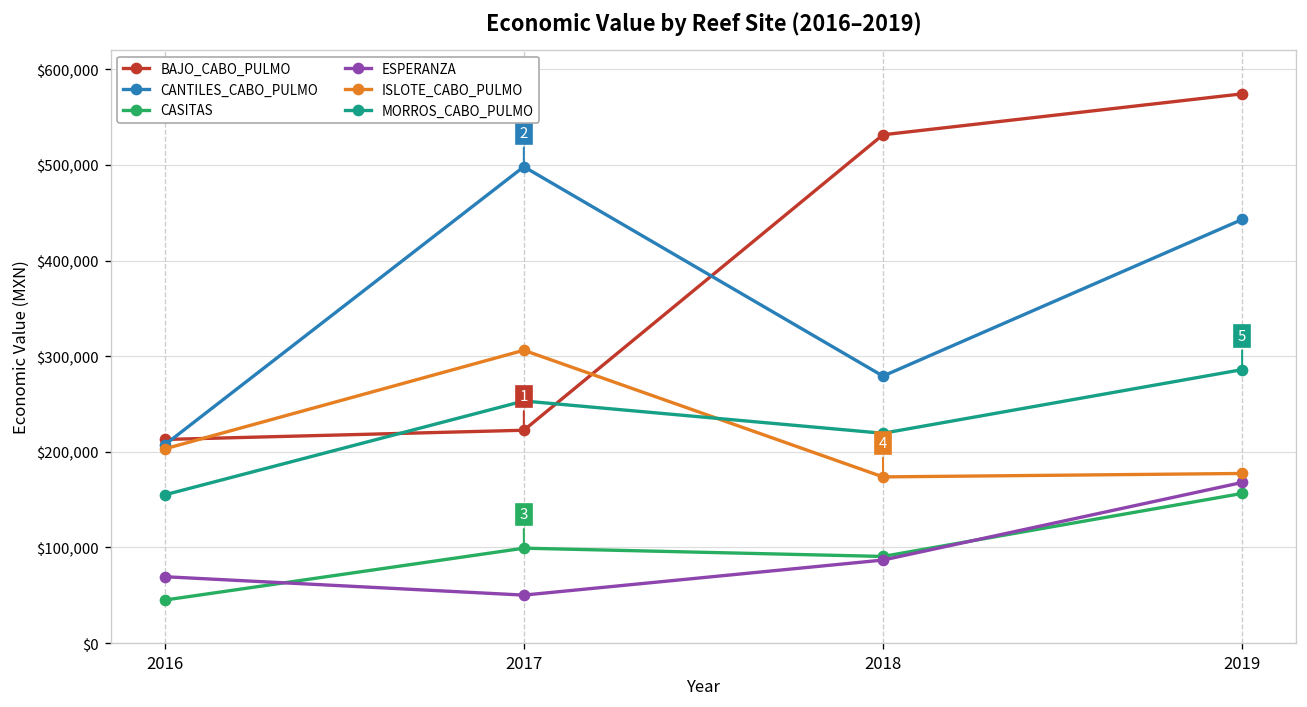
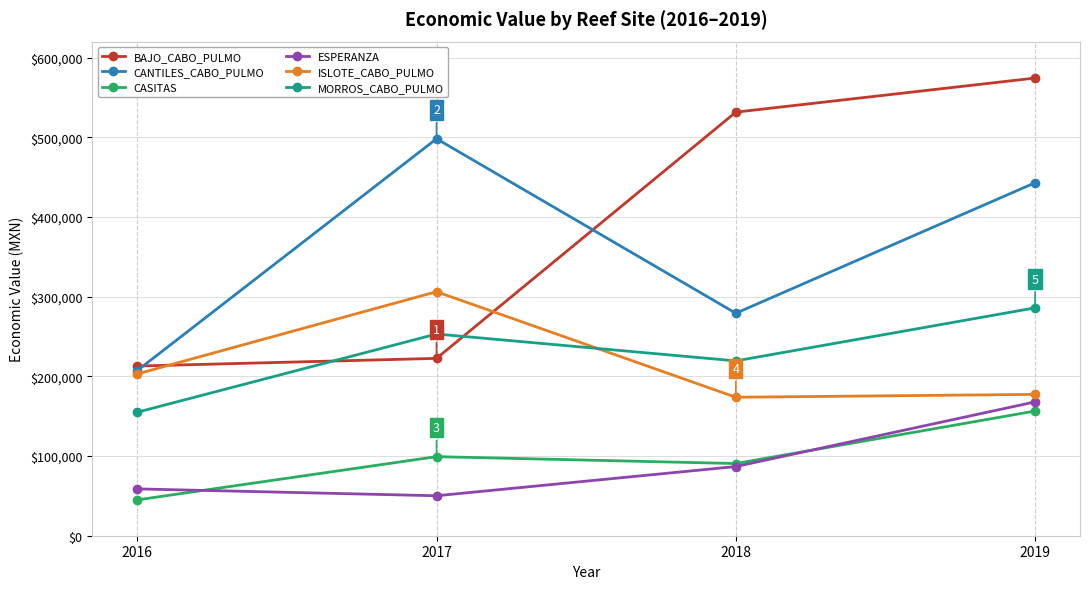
ESPERANZA, 2016: $70,000 -> $60,000
